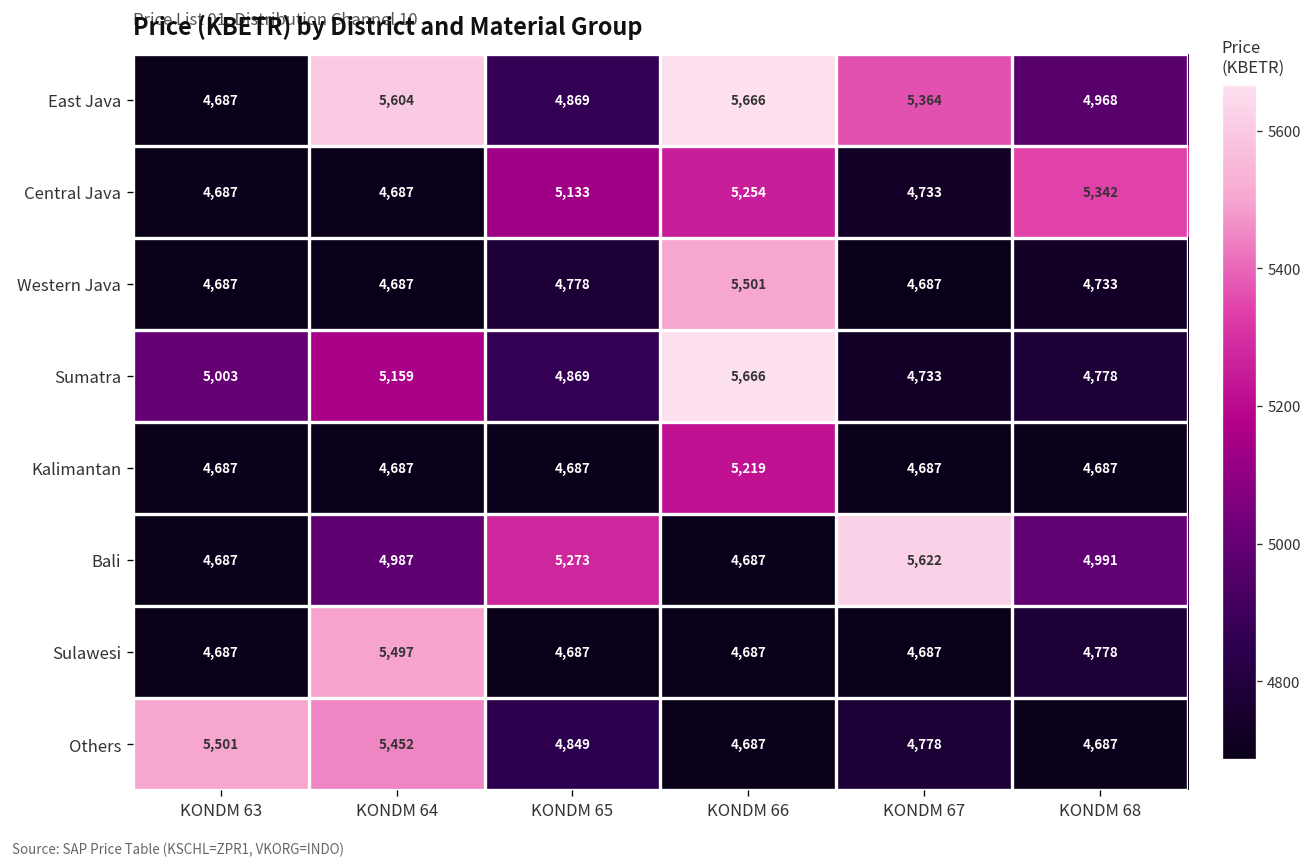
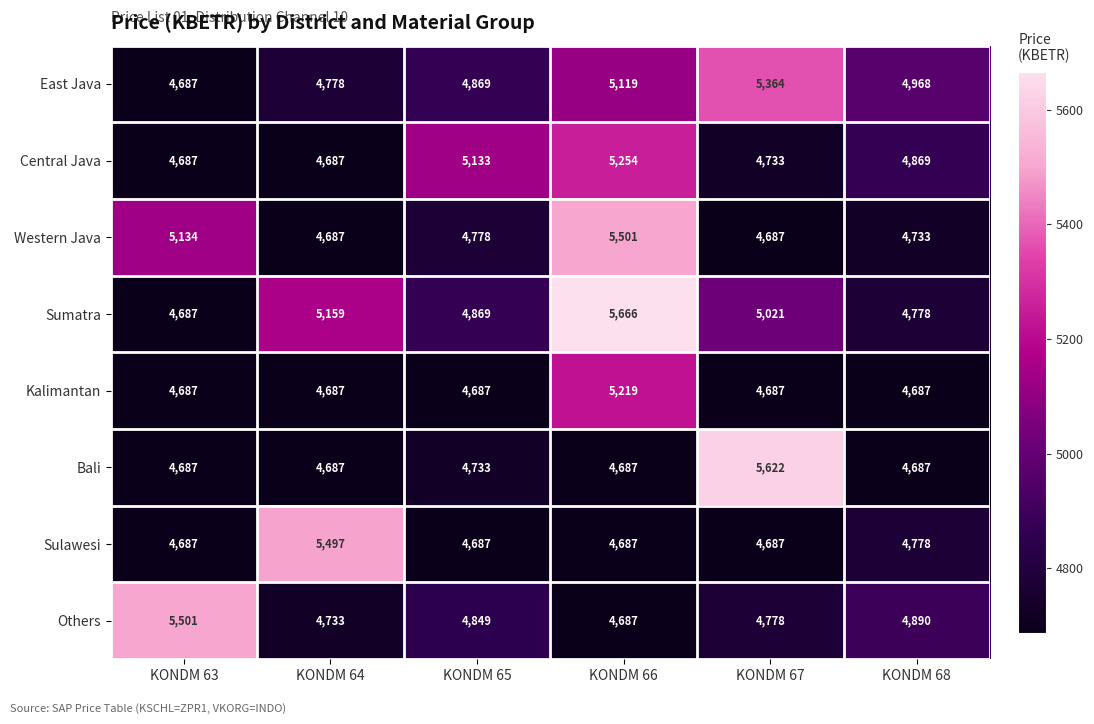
East Java, KONDM 64: 5,604 -> 4,778
East Java, KONDM 66: 5,666 -> 5,119
Central Java, KONDM 68: 5,342 -> 4,869
Western Java, KONDM 63: 4,687 -> 5,134
Sumatra, KONDM 63: 5,003 -> 4,687
Sumatra, KONDM 67: 4,733 -> 5,021
Bali, KONDM 64: 4,987 -> 4,687
Bali, KONDM 65: 5,273 -> 4,733
Bali, KONDM 68: 4,991 -> 4,687
Others, KONDM 64: 5,452 -> 4,733
Others, KONDM 68: 4,687 -> 4,890
